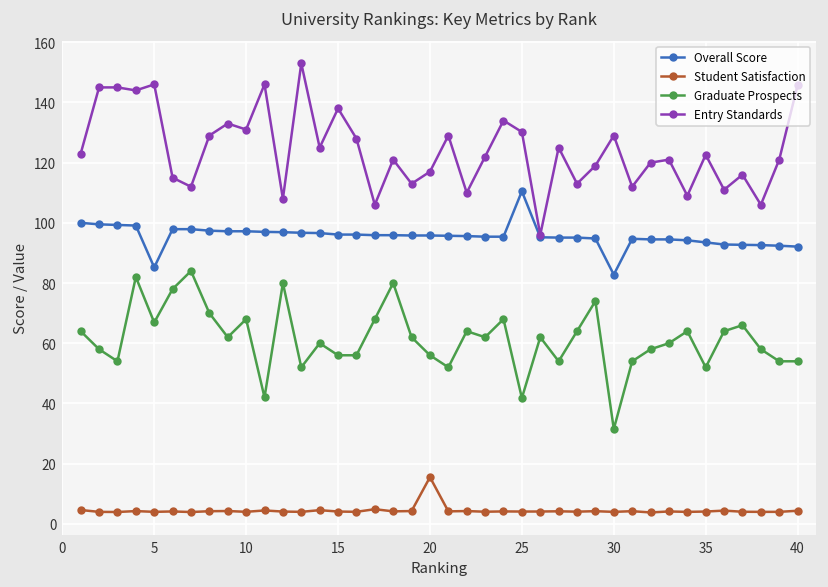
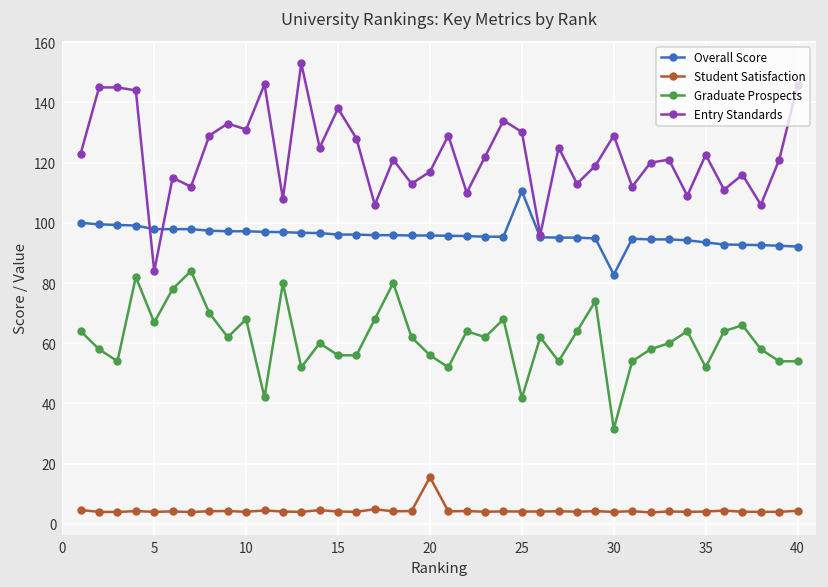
Overall Score, 5: 85 -> 98
Entry Standards, 5: 146 -> 84
